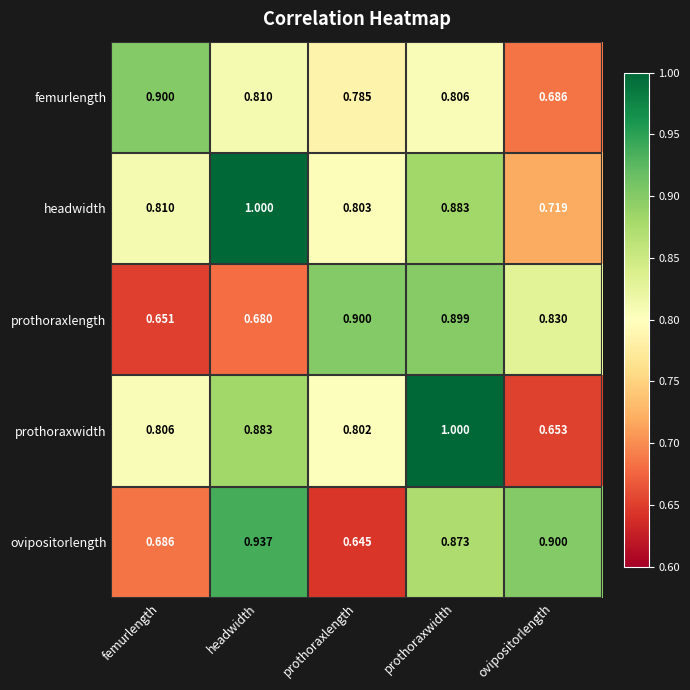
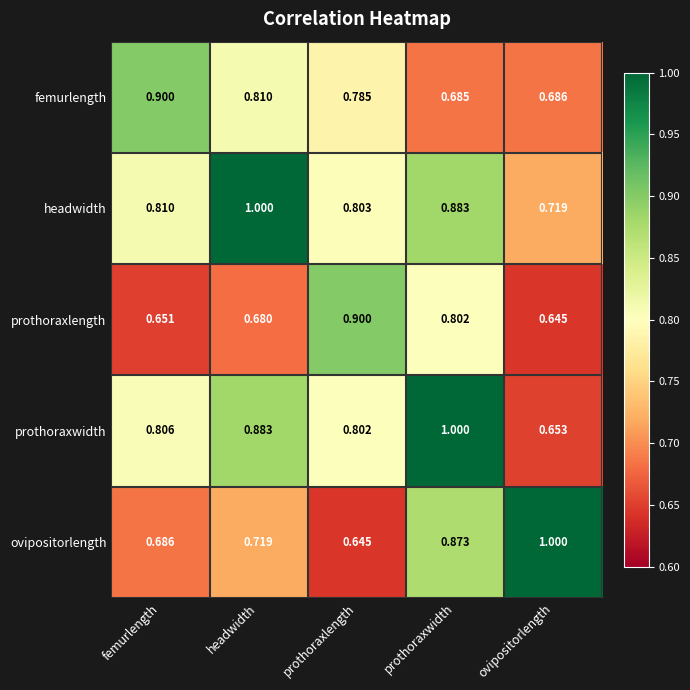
femurlength, prothoraxwidth: 0.806 -> 0.685
prothoraxlength, prothoraxwidth: 0.899 -> 0.802
prothoraxlength, ovipositorlength: 0.830 -> 0.645
ovipositorlength, headwidth: 0.937 -> 0.719
ovipositorlength, ovipositorlength: 0.900 -> 1.000
